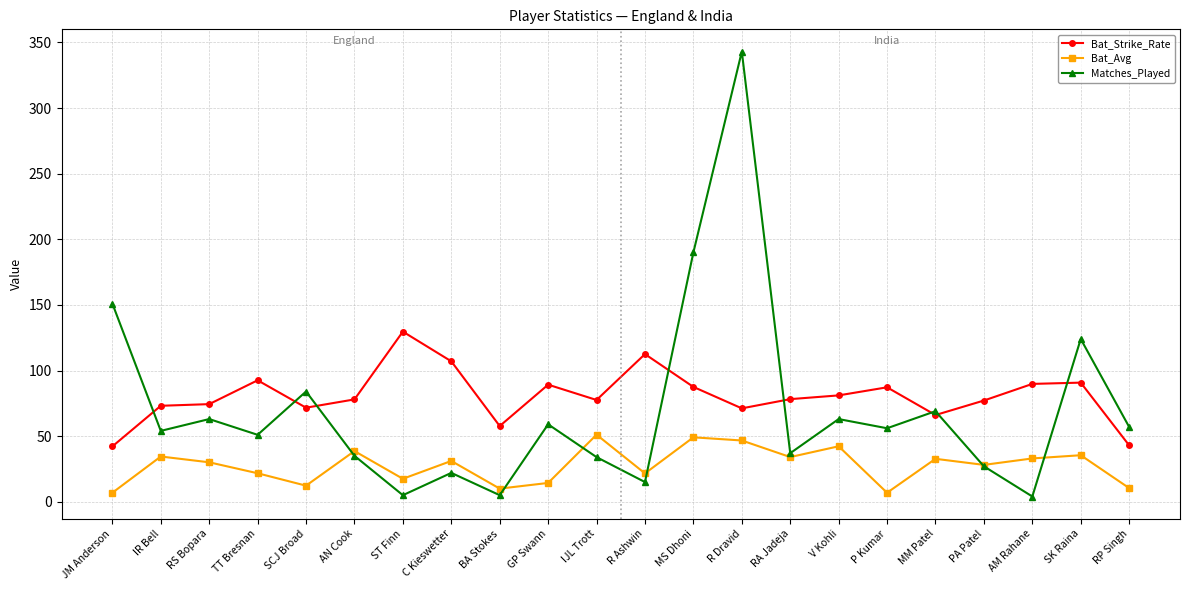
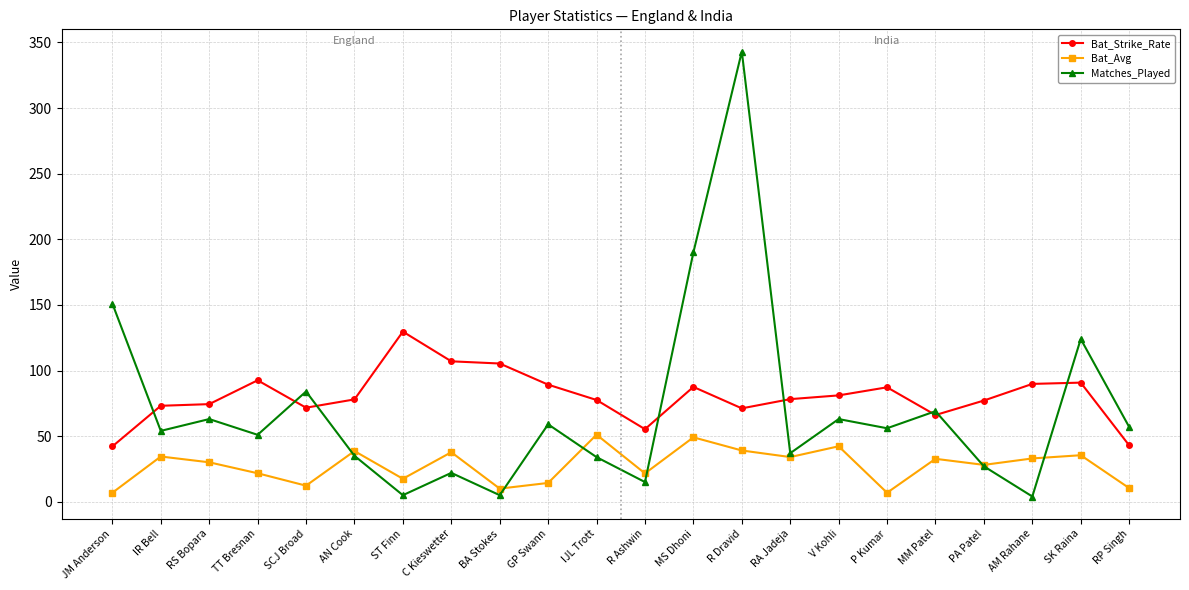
Bat_Avg, C Kieswetter: 31 -> 38
Bat_Strike_Rate, BA Stokes: 58 -> 105
Bat_Strike_Rate, R Ashwin: 113 -> 55
Bat_Avg, R Dravid: 47 -> 39
